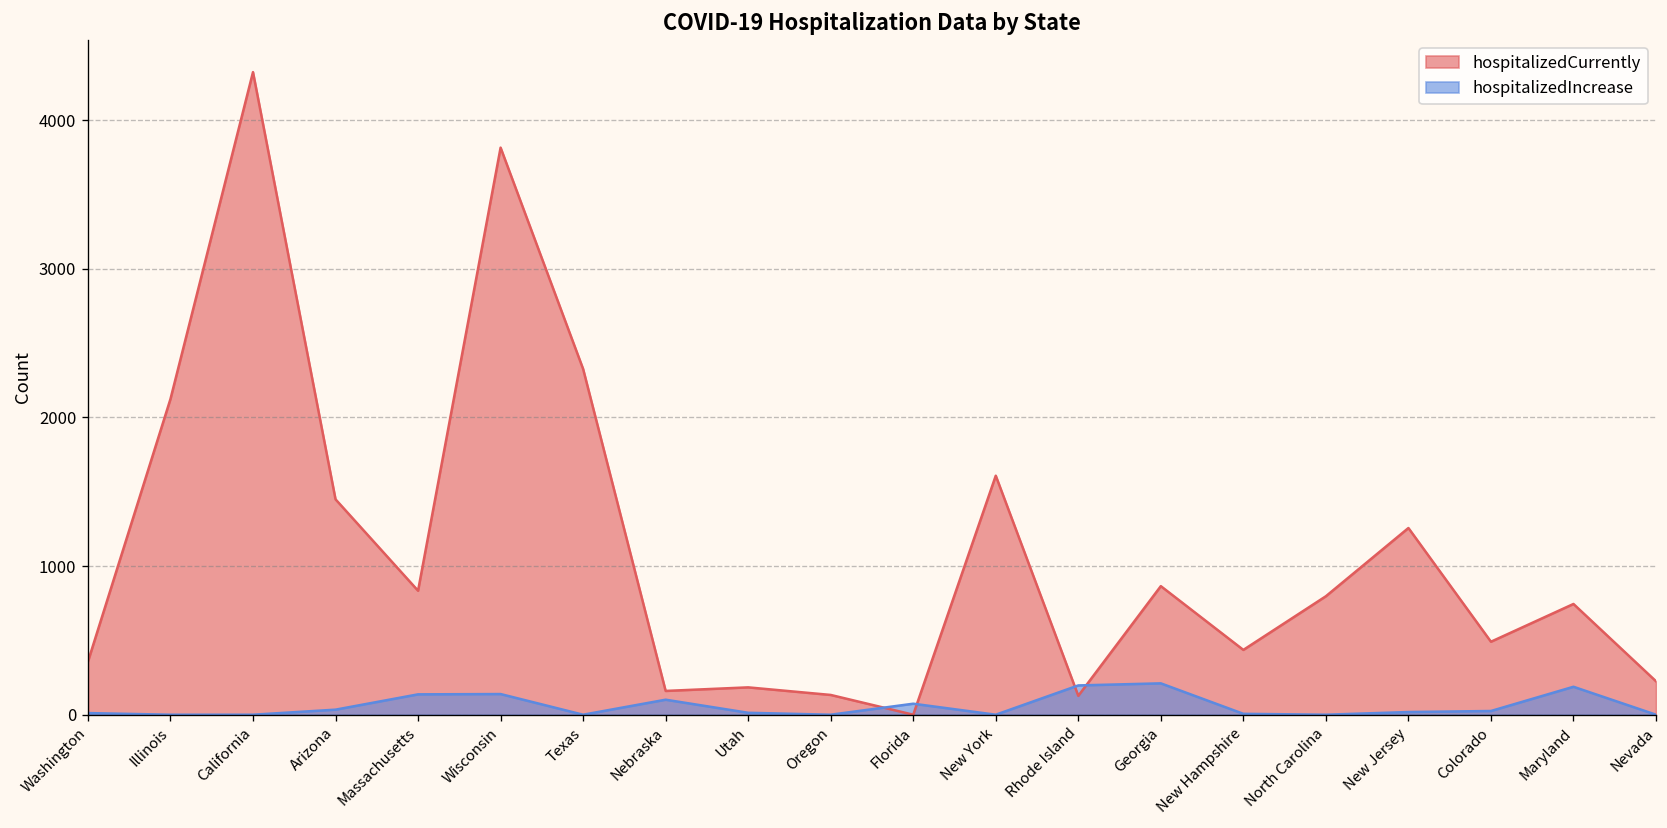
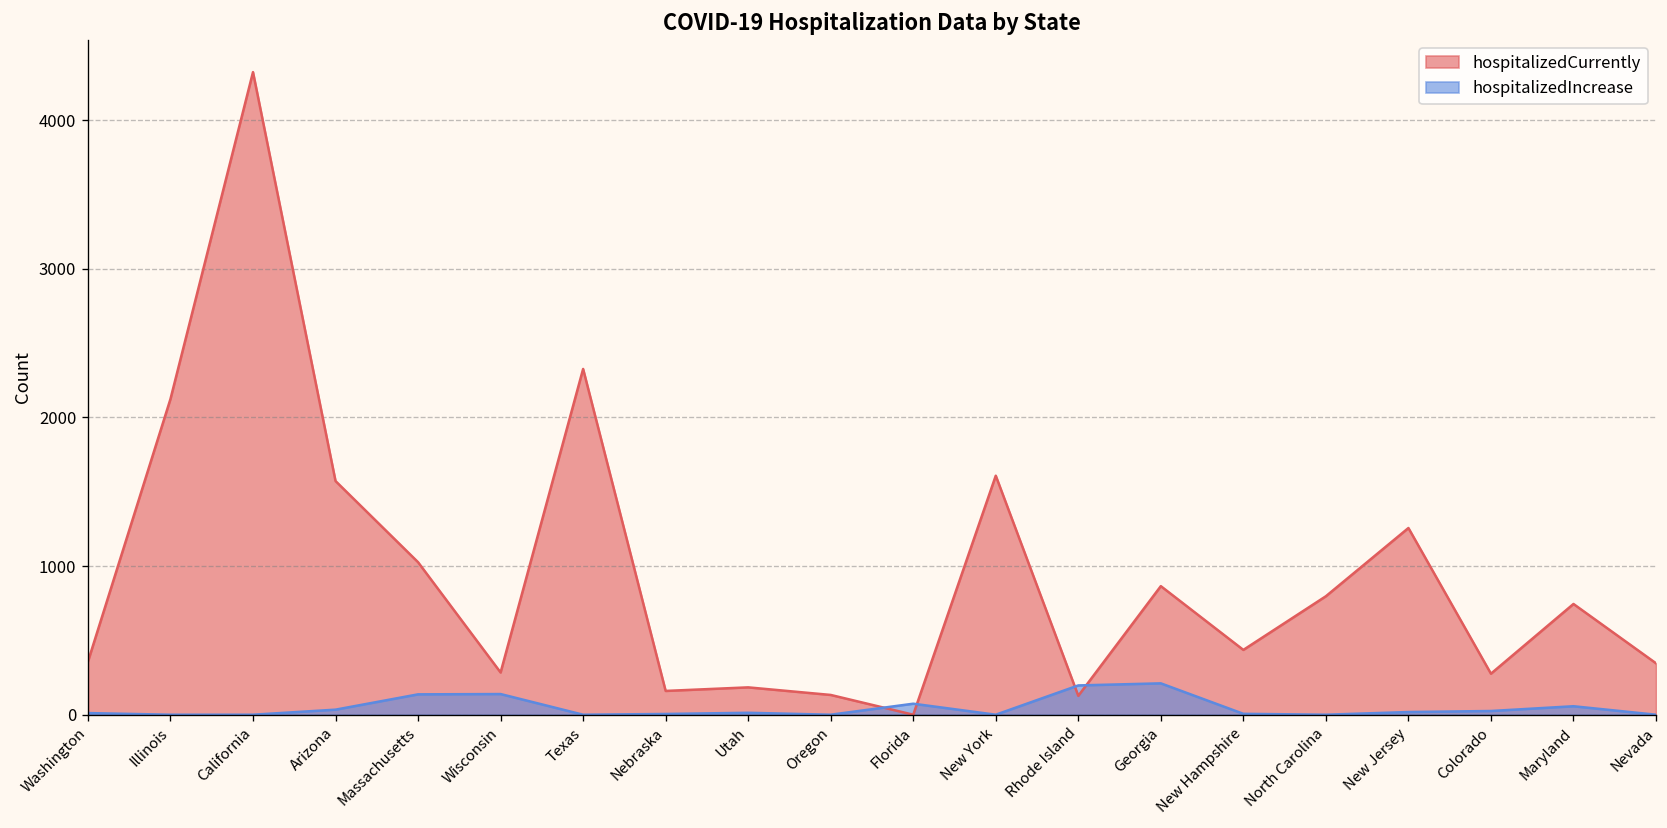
hospitalizedCurrently, Arizona: 1450 -> 1570
hospitalizedCurrently, Massachusetts: 830 -> 1030
hospitalizedCurrently, Wisconsin: 3820 -> 280
hospitalizedIncrease, Nebraska: 100 -> 10
hospitalizedCurrently, Colorado: 490 -> 280
hospitalizedIncrease, Maryland: 190 -> 60
hospitalizedCurrently, Nevada: 230 -> 350
